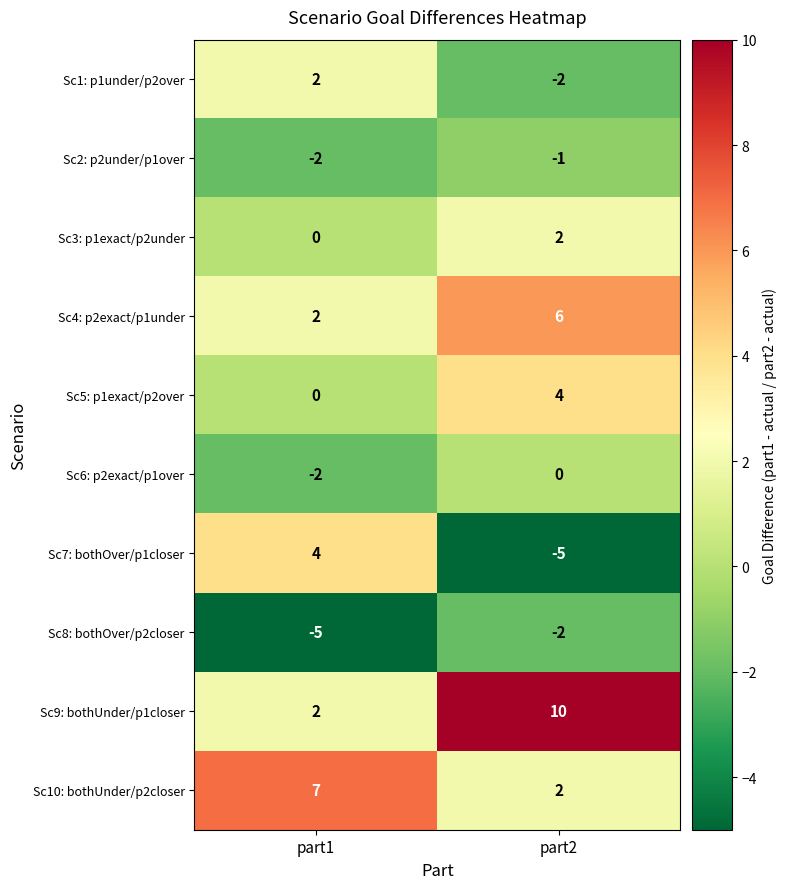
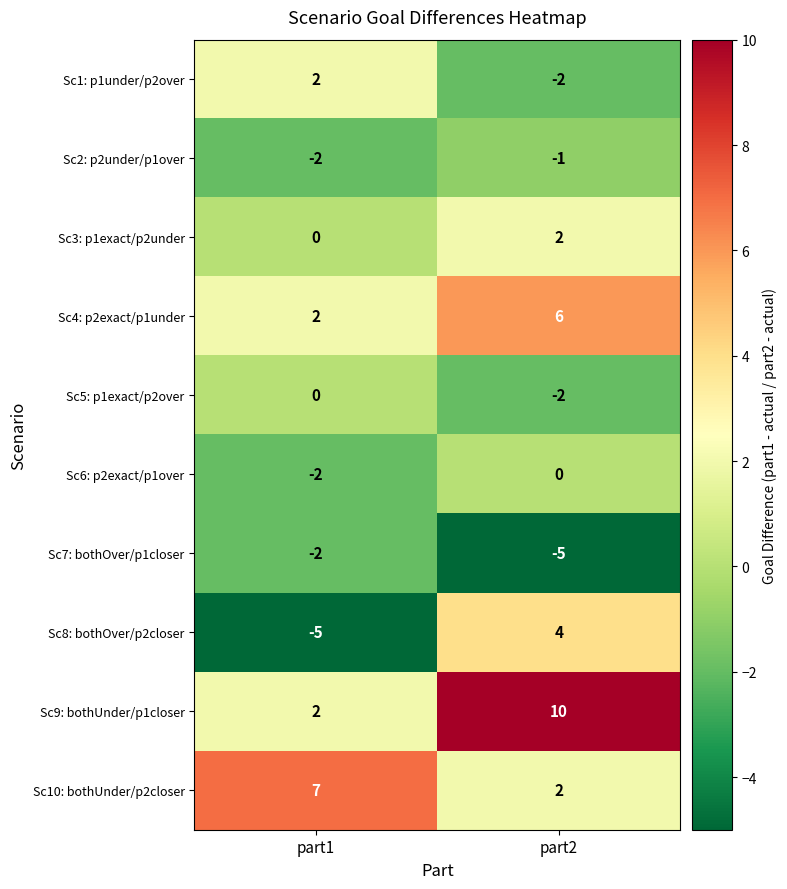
Sc5: p1exact/p2over, part2: 4 -> -2
Sc7: bothOver/p1closer, part1: 4 -> -2
Sc8: bothOver/p2closer, part2: -2 -> 4
